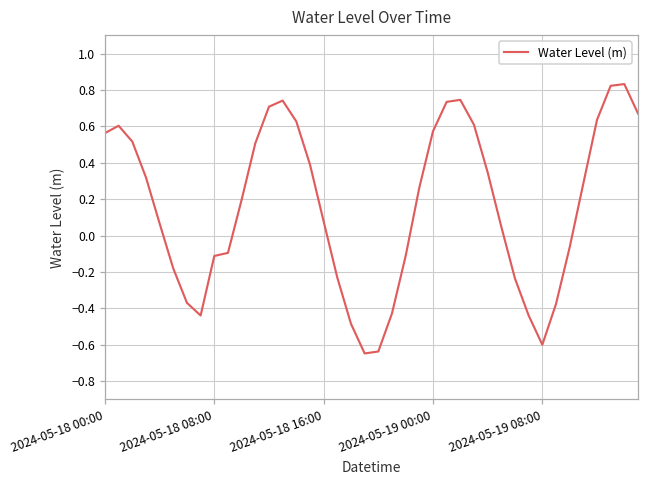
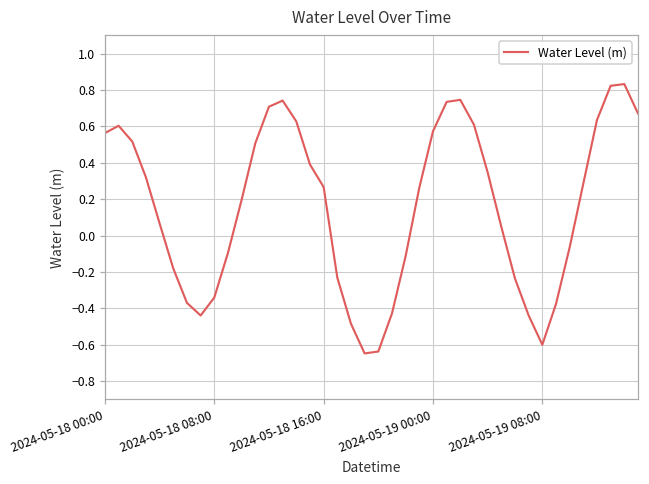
2024-05-18 08:00: -0.11 -> -0.34
2024-05-18 16:00: 0.08 -> 0.27
